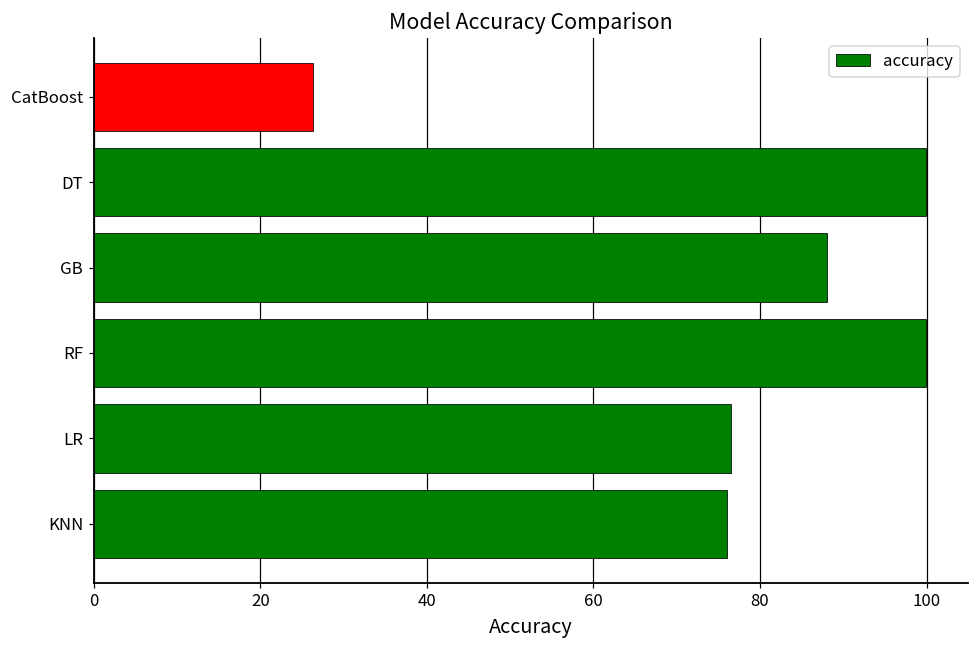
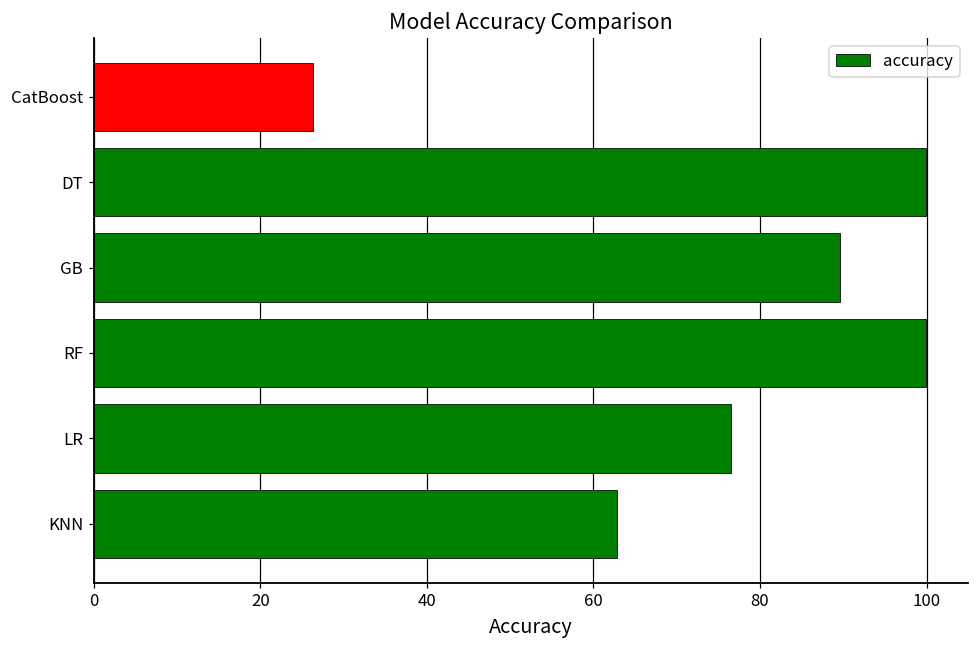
GB: 88 -> 90
KNN: 76 -> 63
